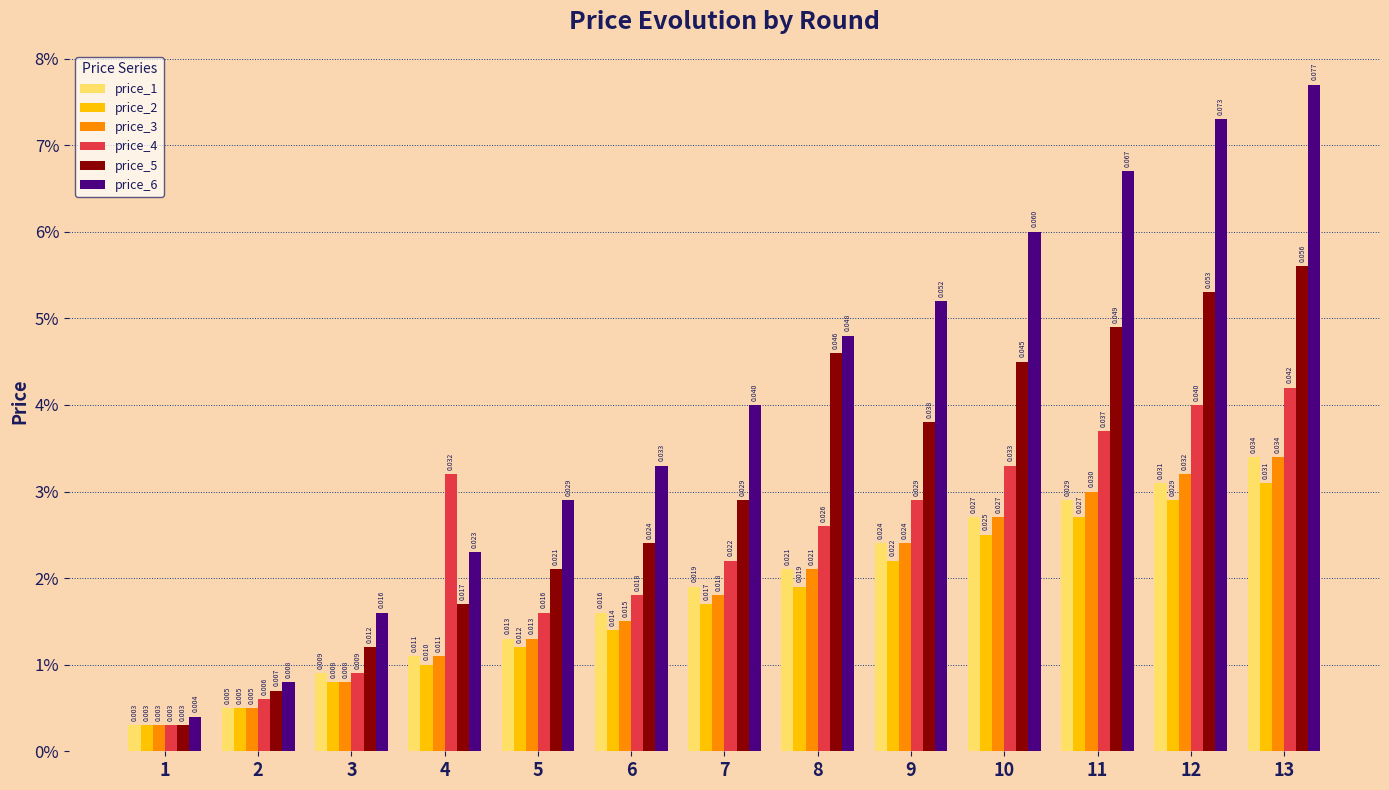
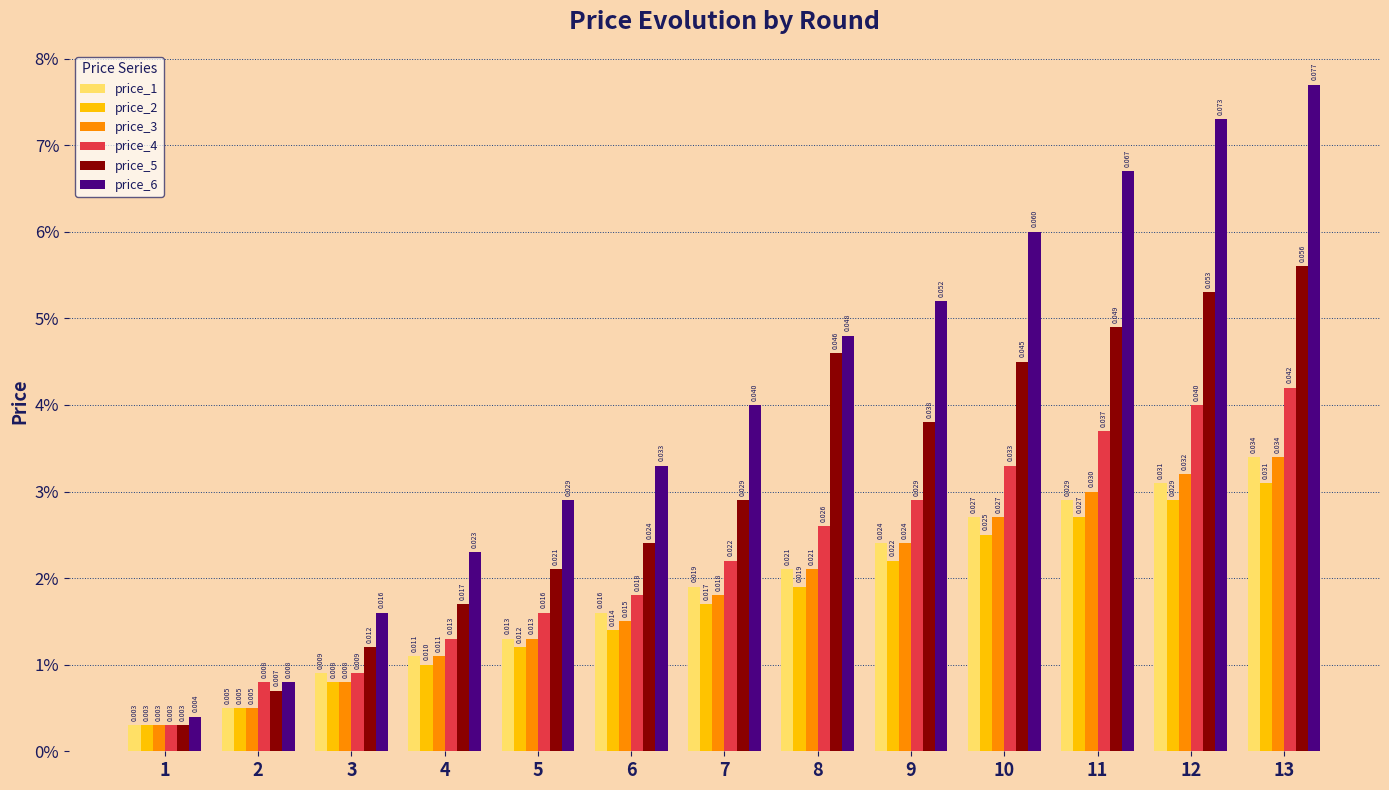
price_4, 2: 0.006 -> 0.008
price_4, 4: 0.032 -> 0.013
